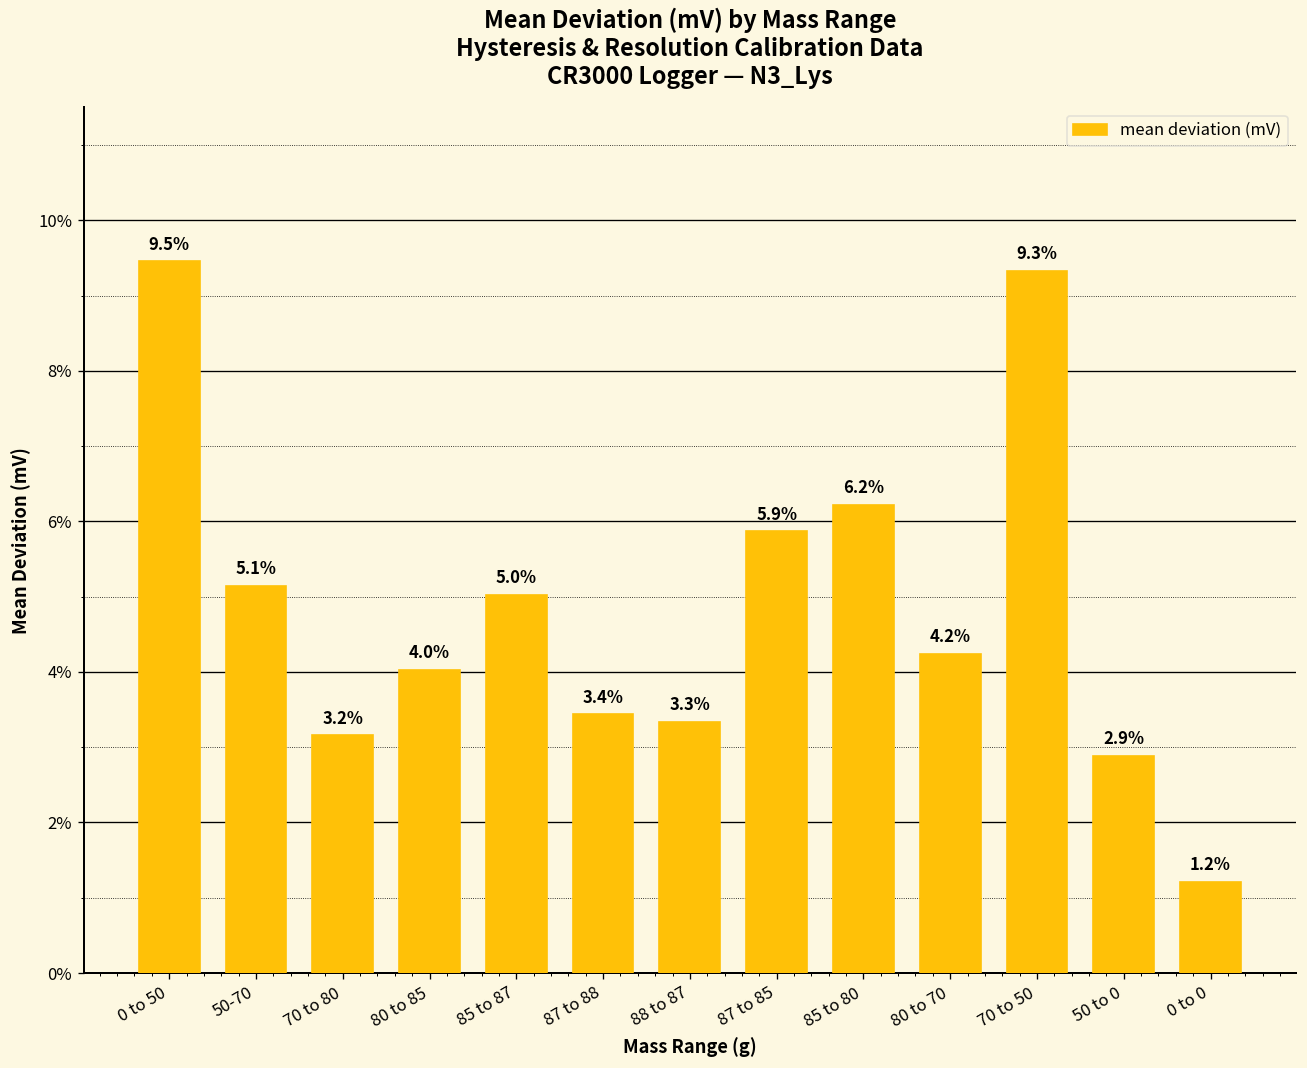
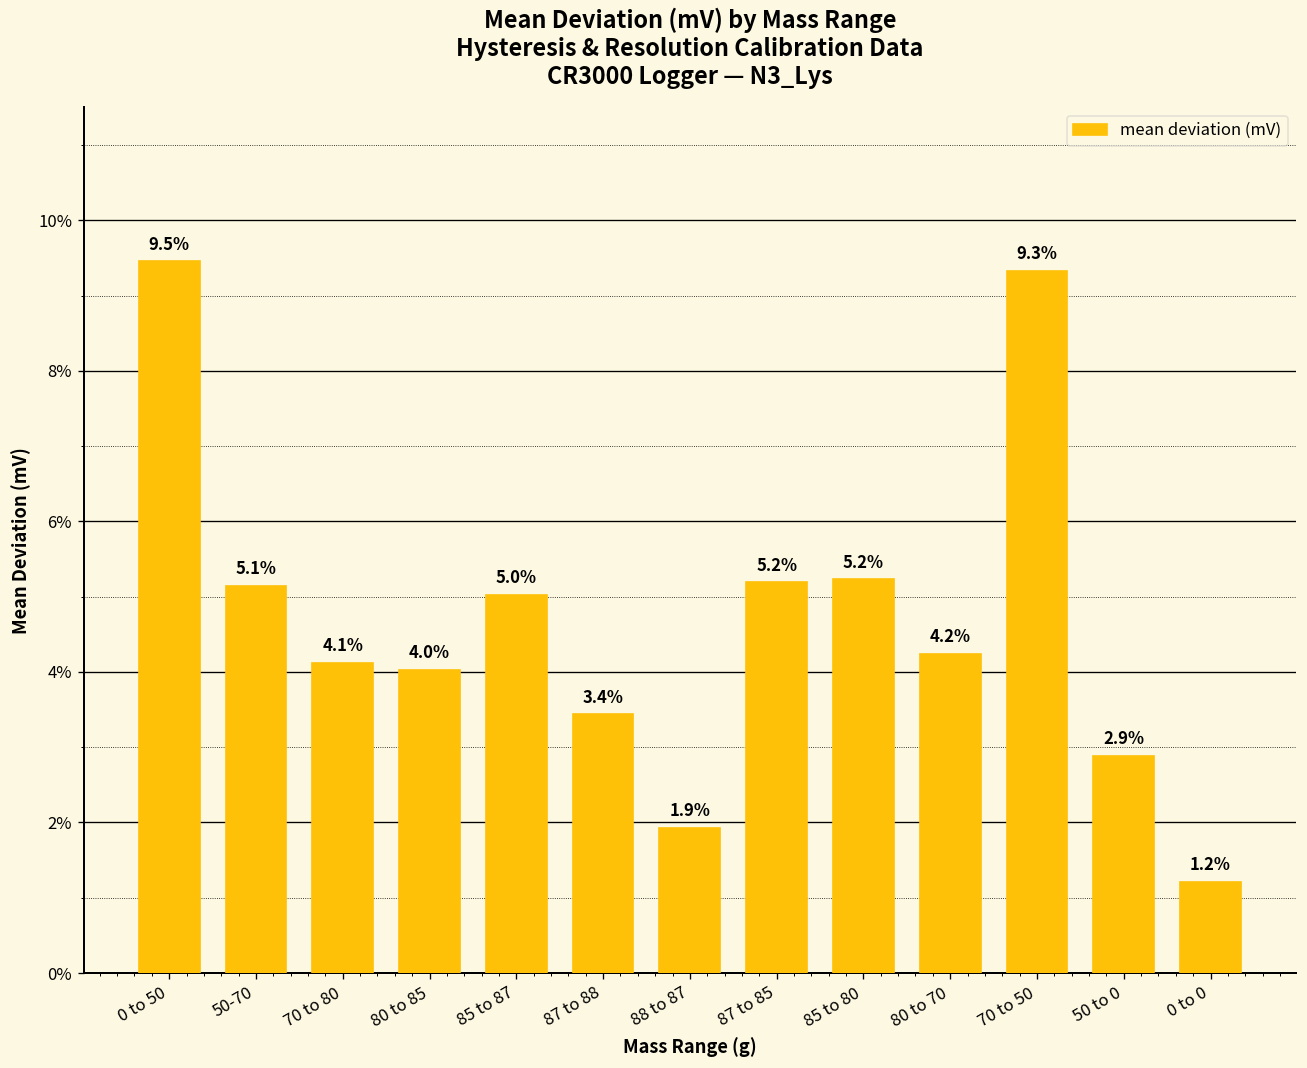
70 to 80: 3.2% -> 4.1%
88 to 87: 3.3% -> 1.9%
87 to 85: 5.9% -> 5.2%
85 to 80: 6.2% -> 5.2%
